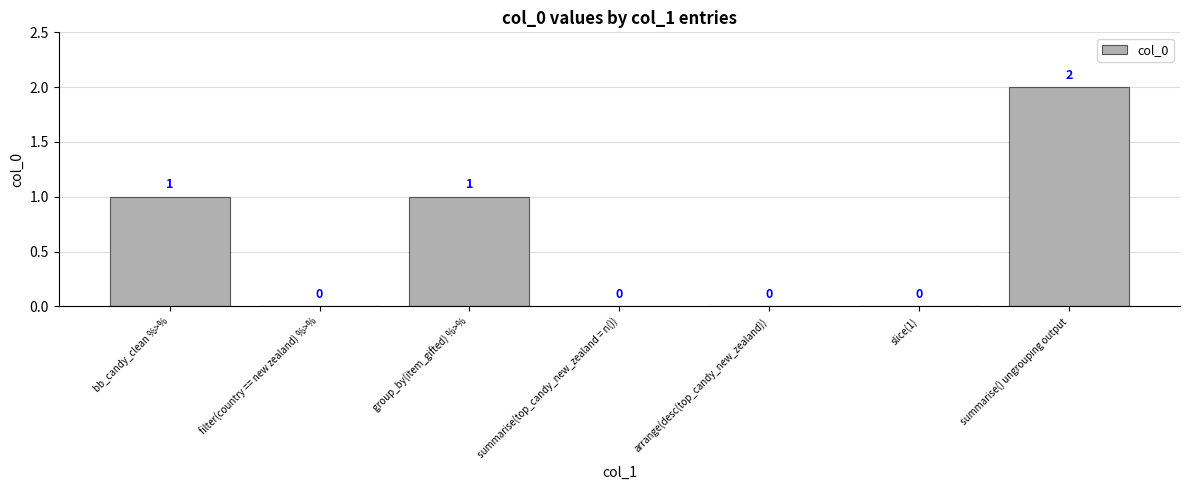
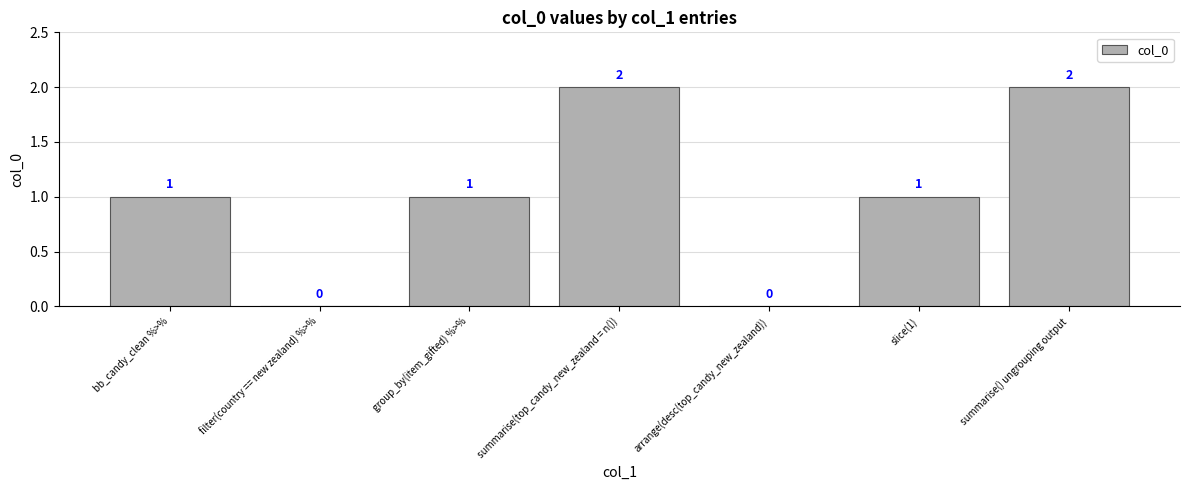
summarise(top_candy_new_zealand = n()): 0 -> 2
slice(1): 0 -> 1
